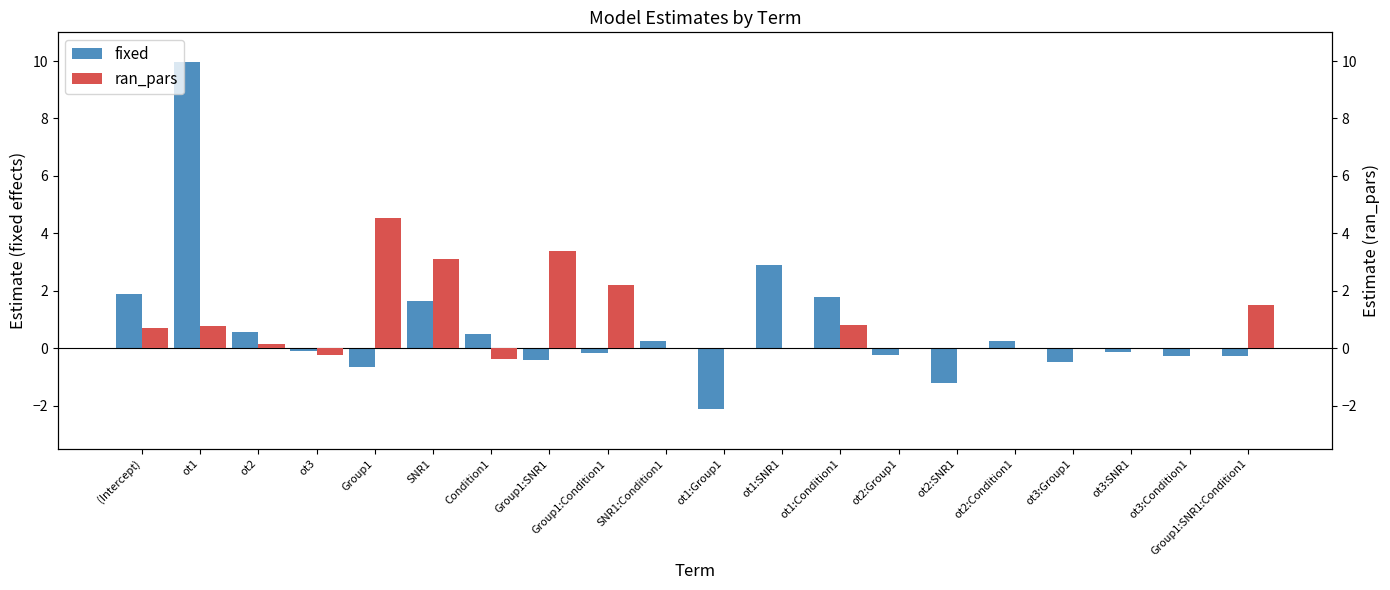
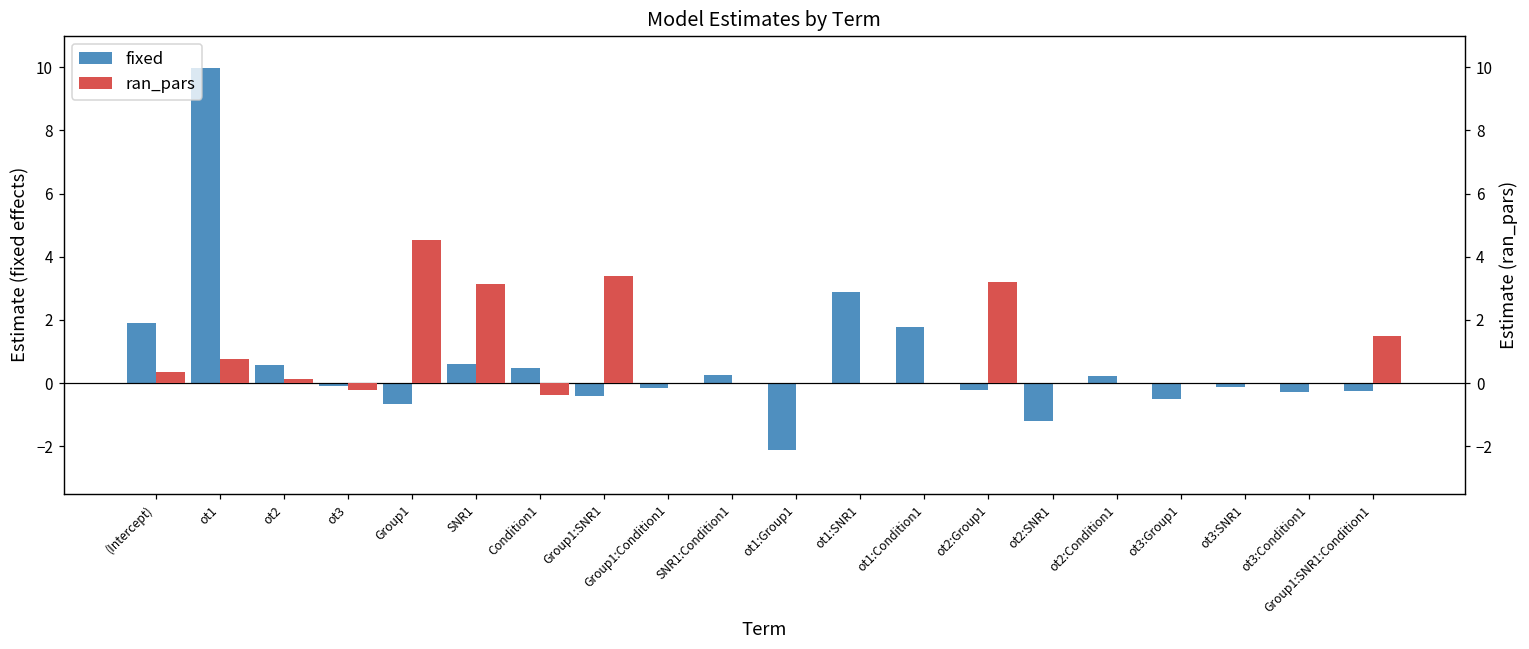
fixed, SNR1: 1.6 -> 0.6
ran_pars, (Intercept): 0.7 -> 0.3
ran_pars, Group1:Condition1: 2.2 -> 0.0
ran_pars, ot1:Condition1: 0.8 -> 0.0
ran_pars, ot2:Group1: 0.0 -> 3.2
